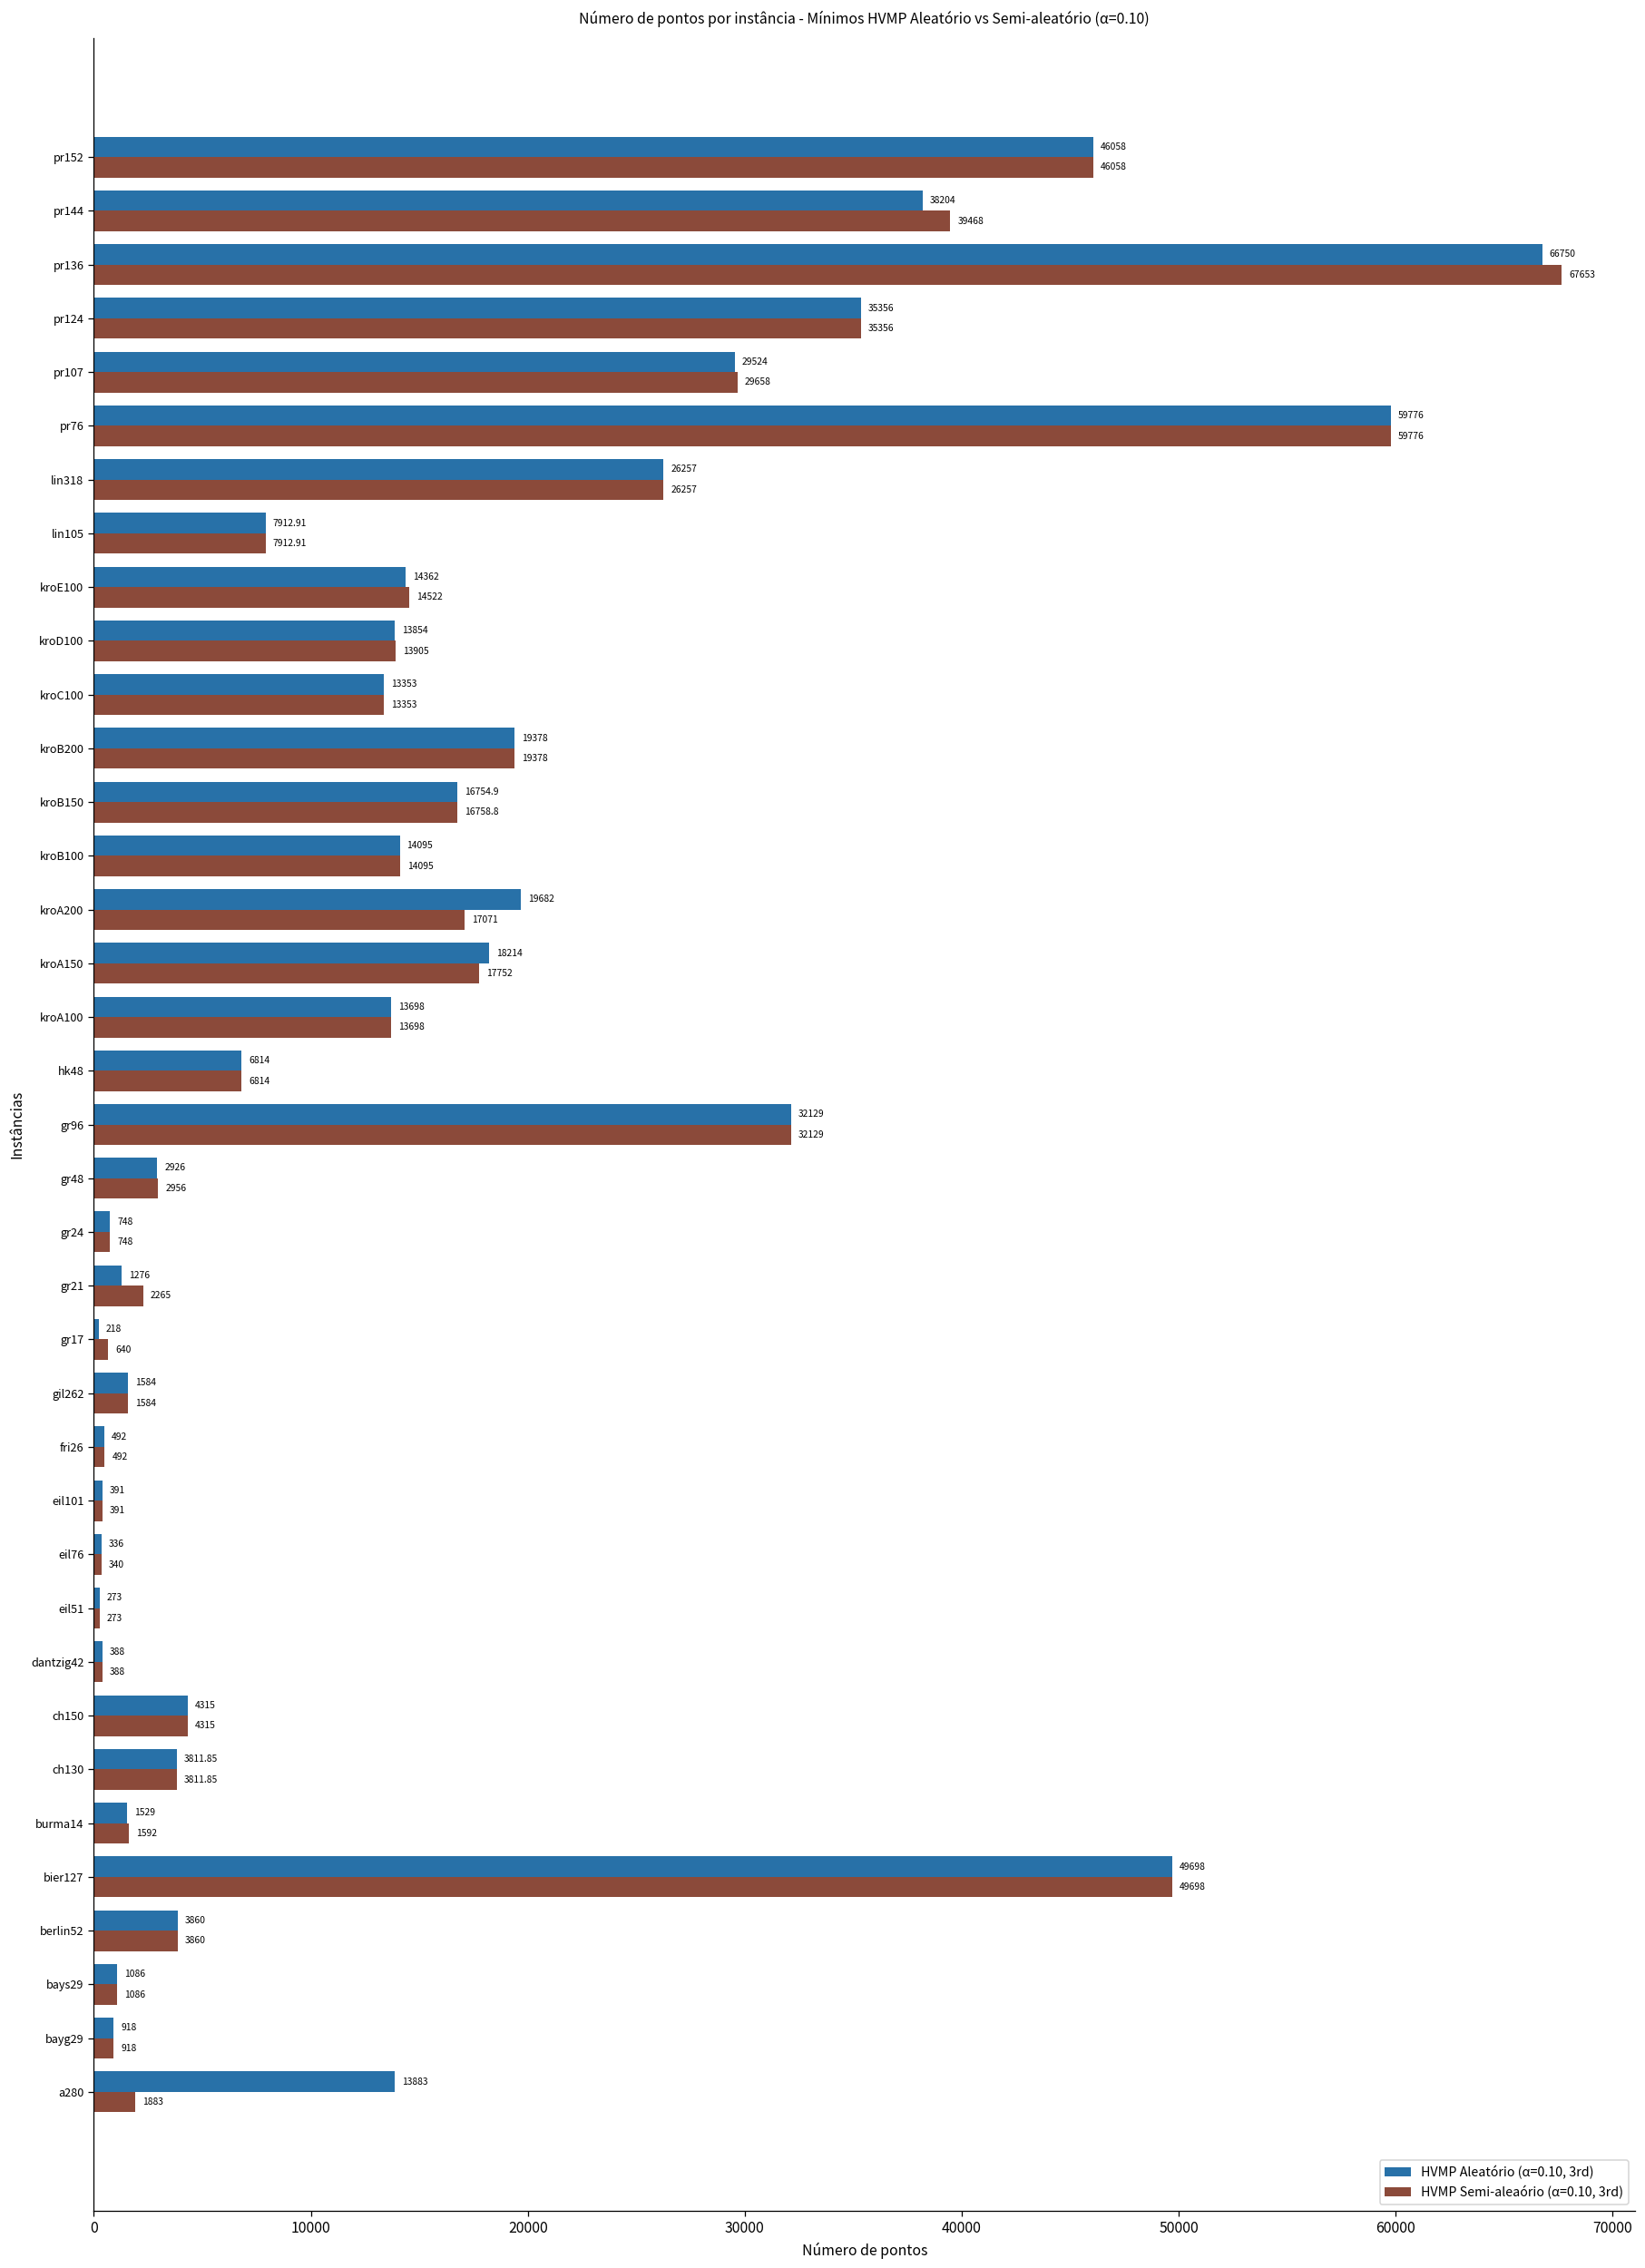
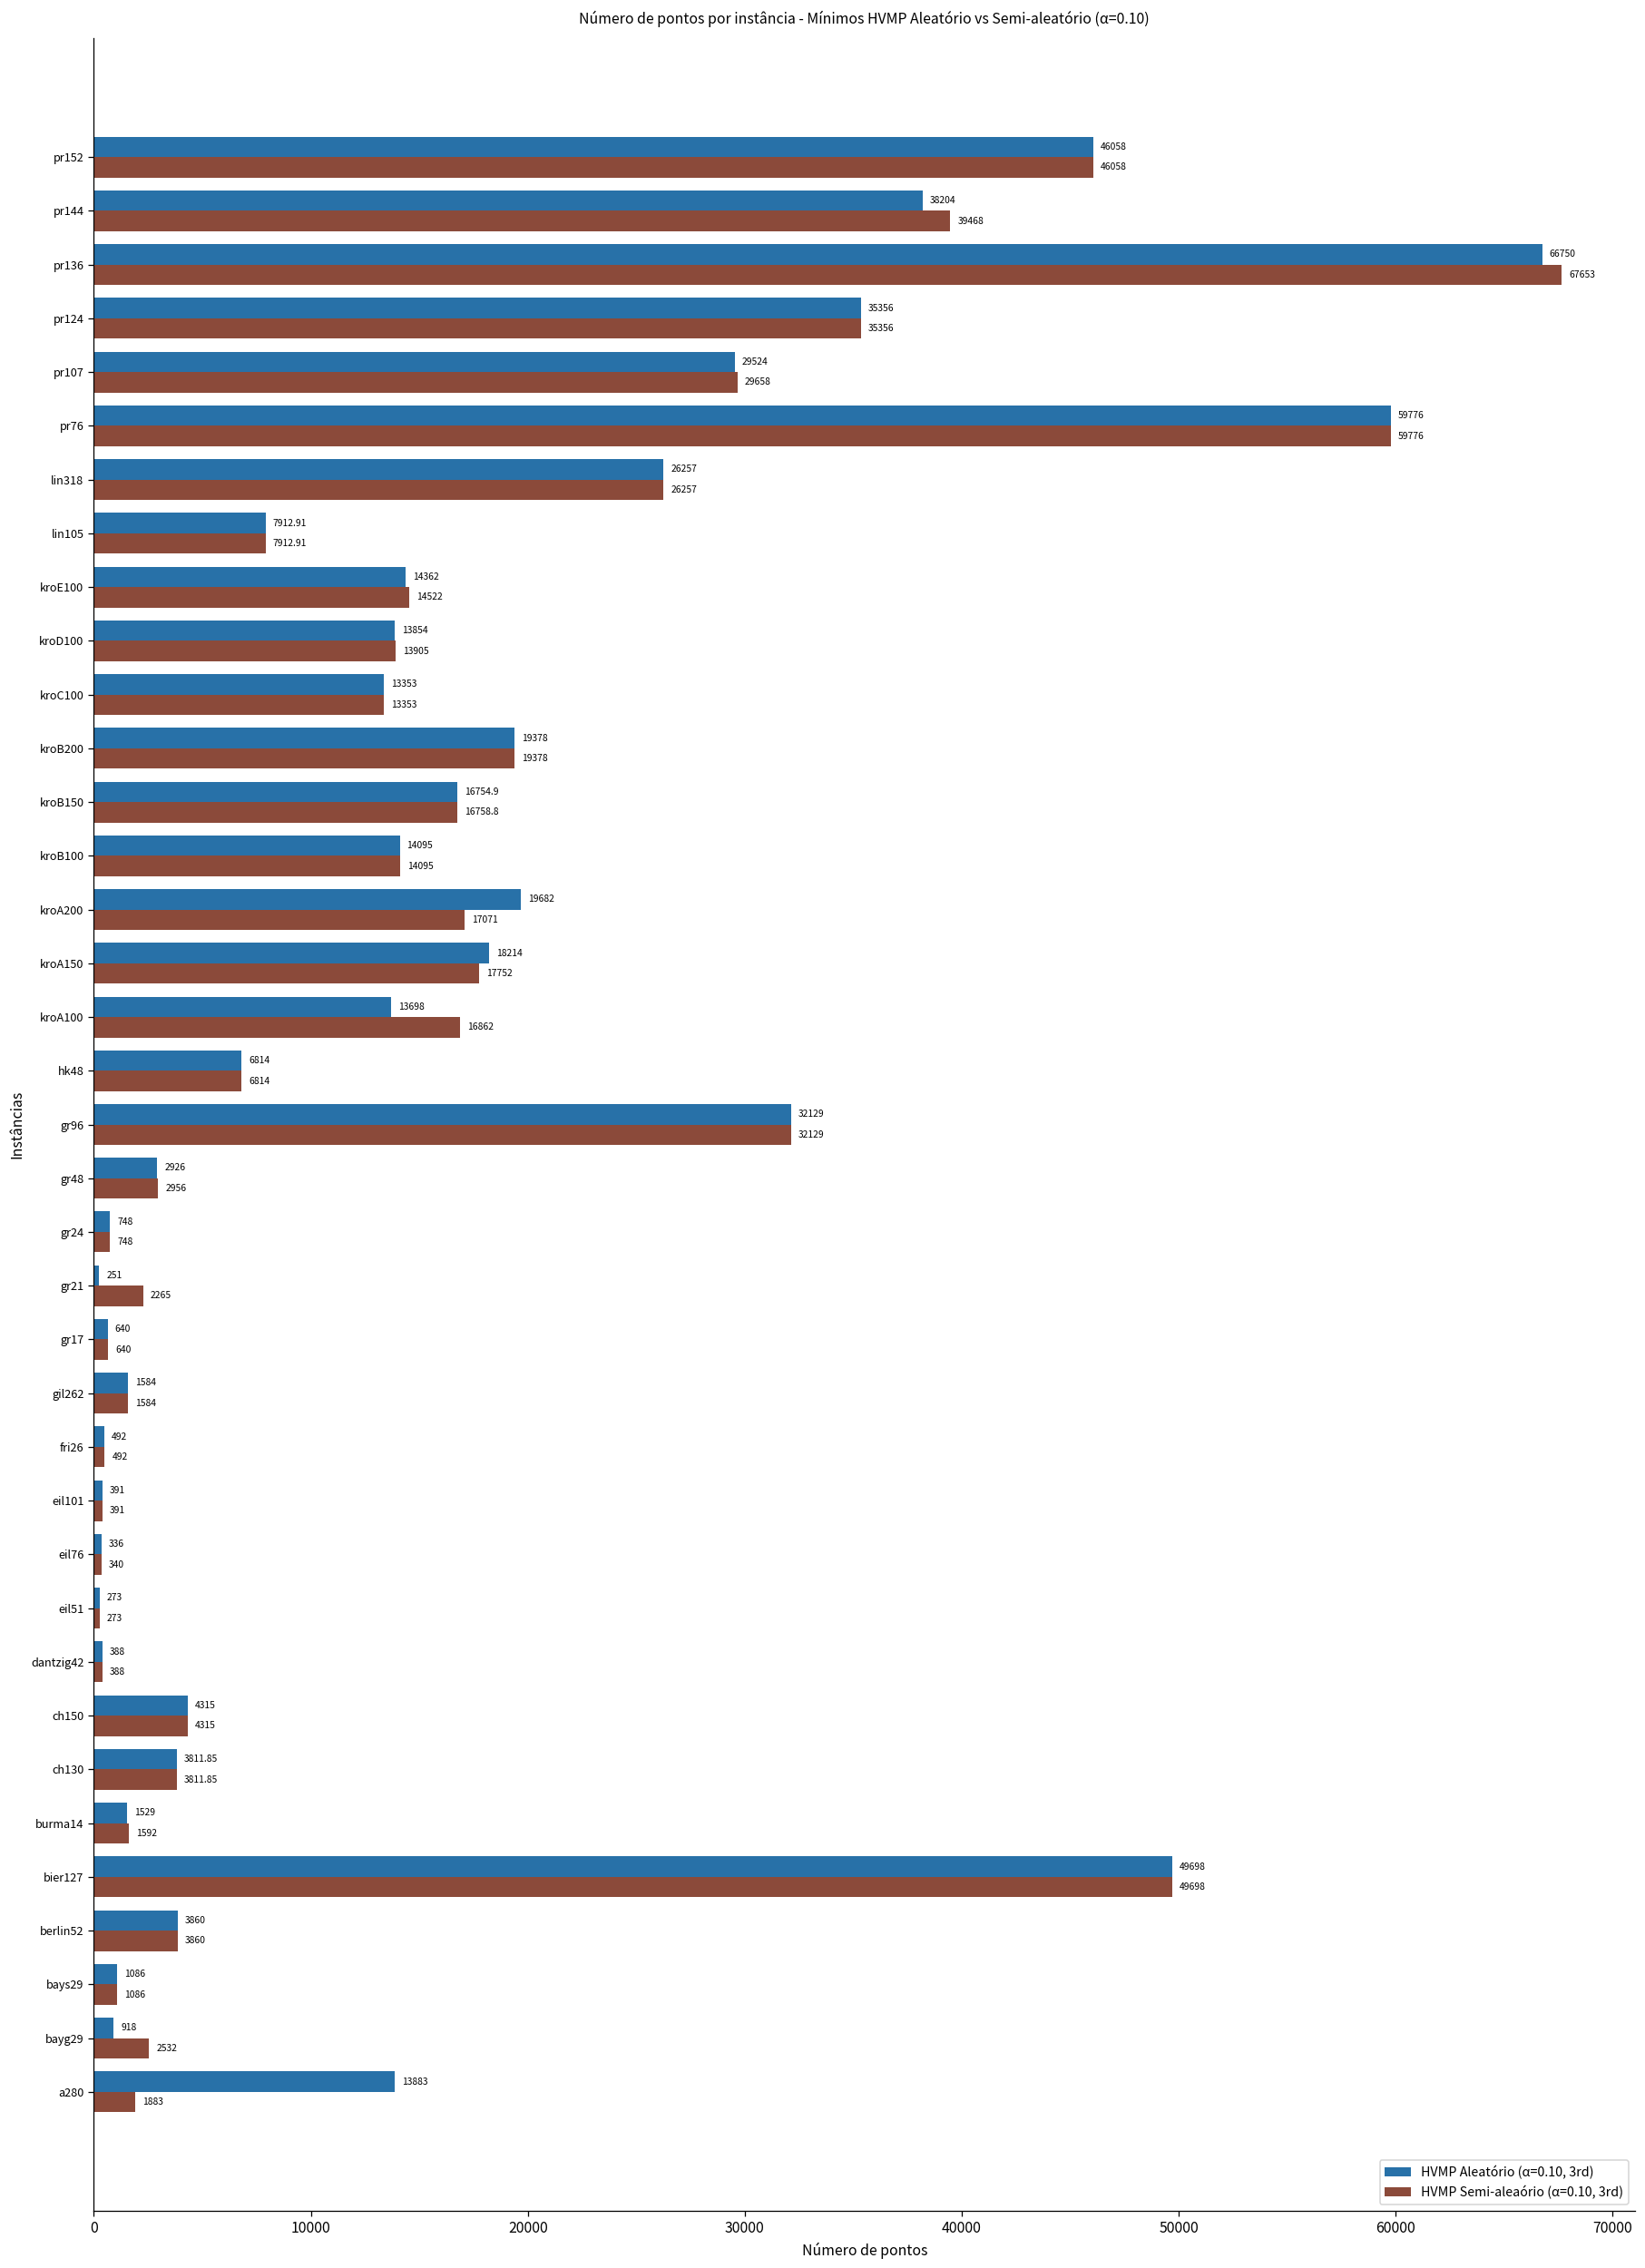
HVMP Semi-aleaório (α=0.10, 3rd), kroA100: 13698 -> 16862
HVMP Aleatório (α=0.10, 3rd), gr21: 1276 -> 251
HVMP Aleatório (α=0.10, 3rd), gr17: 218 -> 640
HVMP Semi-aleaório (α=0.10, 3rd), bayg29: 918 -> 2532
